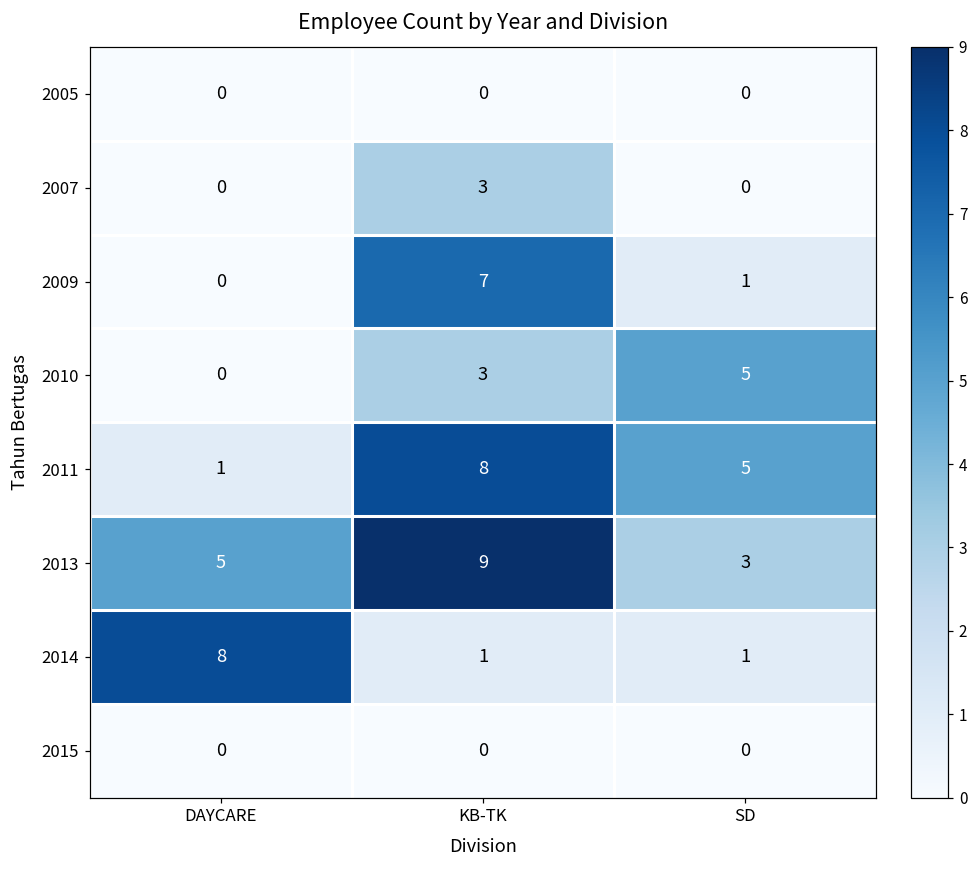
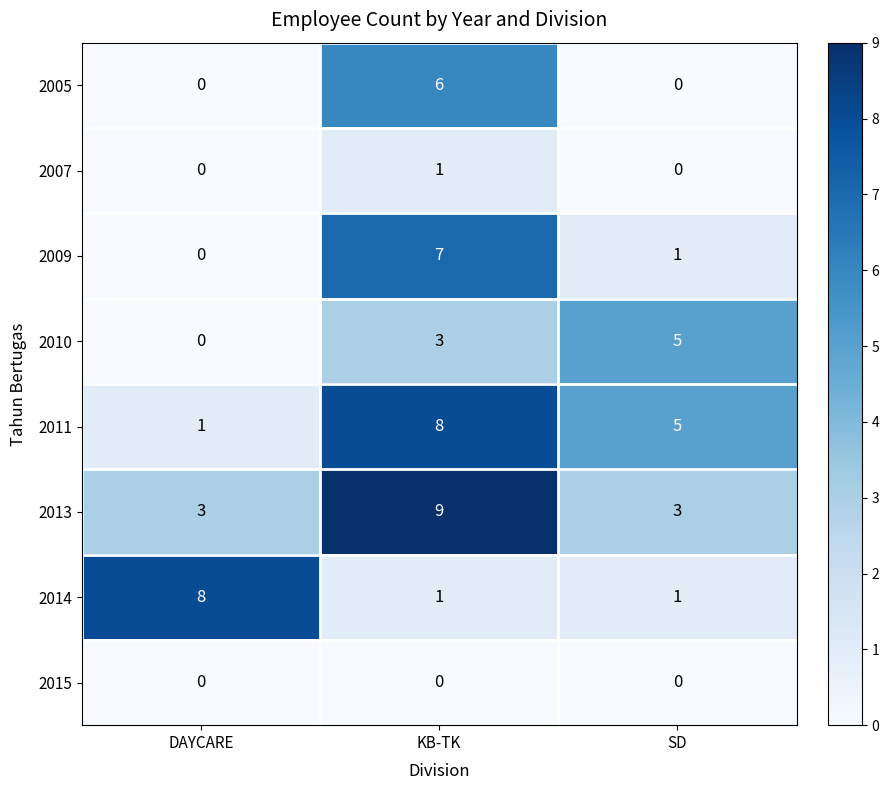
2005, KB-TK: 0 -> 6
2007, KB-TK: 3 -> 1
2013, DAYCARE: 5 -> 3
